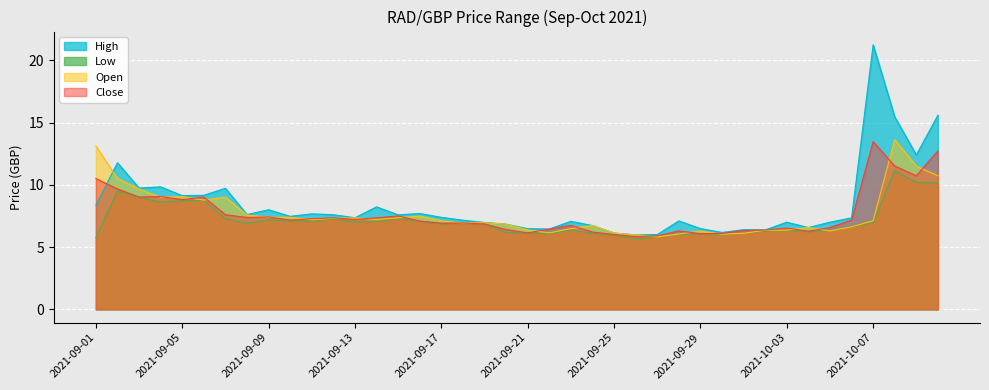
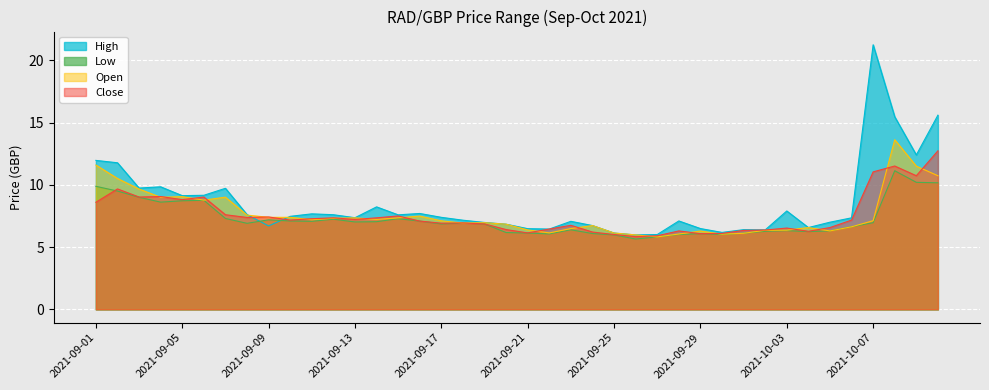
High, 2021-09-01: 8.4 -> 12.0
Low, 2021-09-01: 5.8 -> 9.9
Open, 2021-09-01: 13.1 -> 11.6
Close, 2021-09-01: 10.5 -> 8.6
High, 2021-09-09: 8.0 -> 6.7
High, 2021-10-03: 7.0 -> 7.9
Close, 2021-10-07: 13.5 -> 11.0
